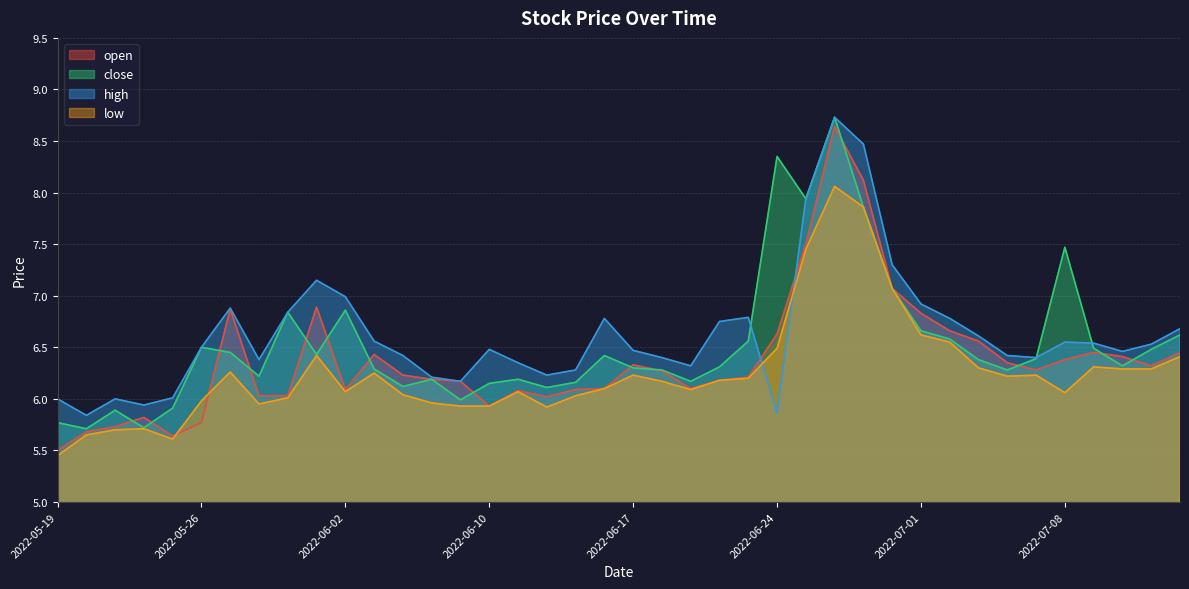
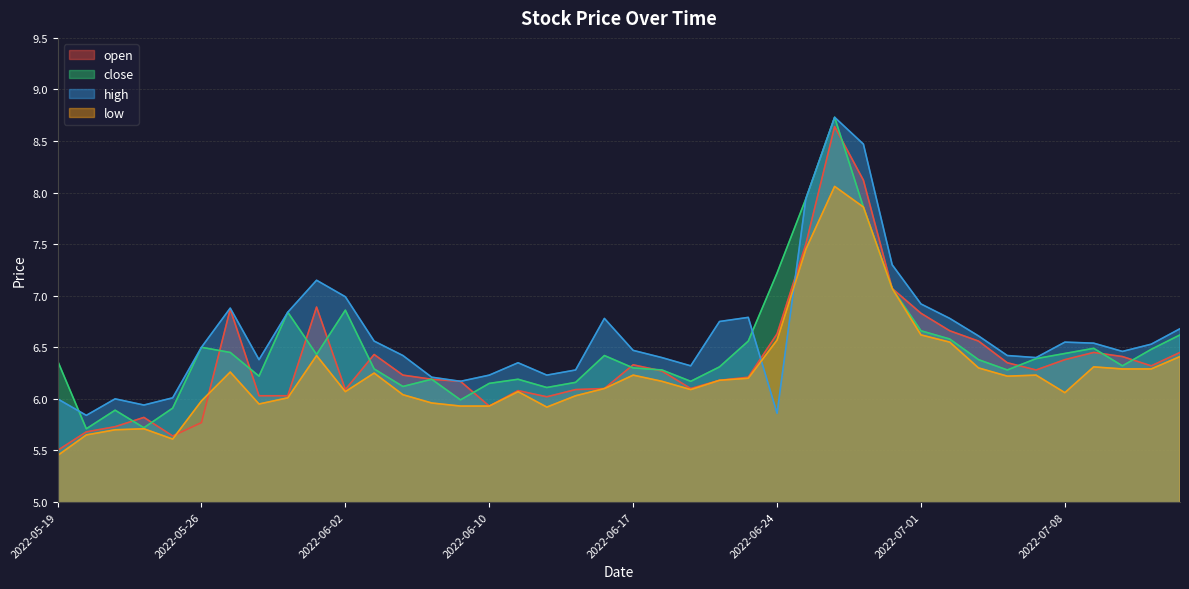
close, 2022-05-19: 5.77 -> 6.37
high, 2022-06-10: 6.48 -> 6.23
close, 2022-06-24: 8.35 -> 7.22
low, 2022-06-24: 6.49 -> 6.57
close, 2022-07-08: 7.47 -> 6.44
